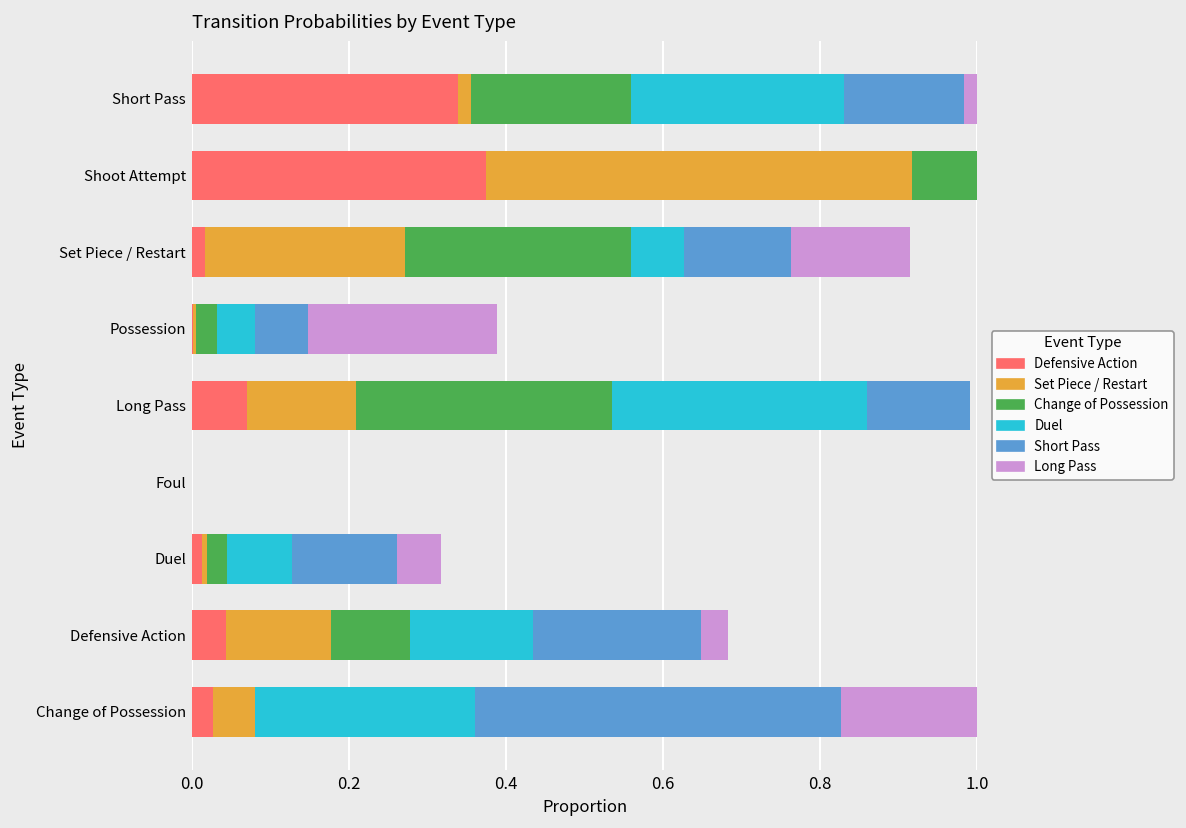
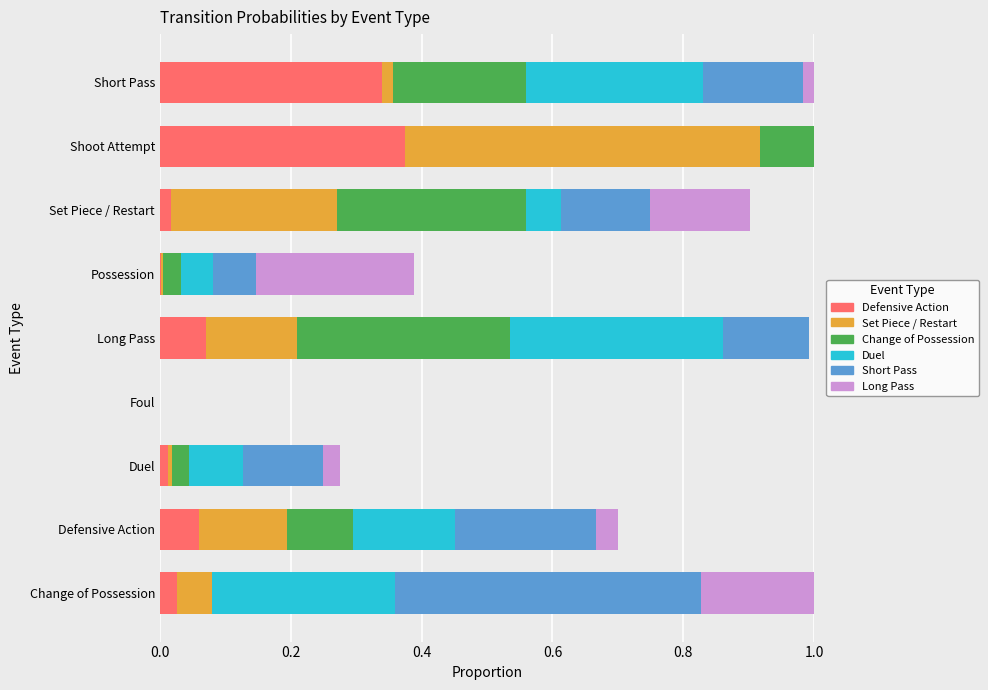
Duel, Set Piece / Restart: 0.07 -> 0.05
Short Pass, Duel: 0.13 -> 0.12
Long Pass, Duel: 0.06 -> 0.03
Defensive Action, Defensive Action: 0.04 -> 0.06
